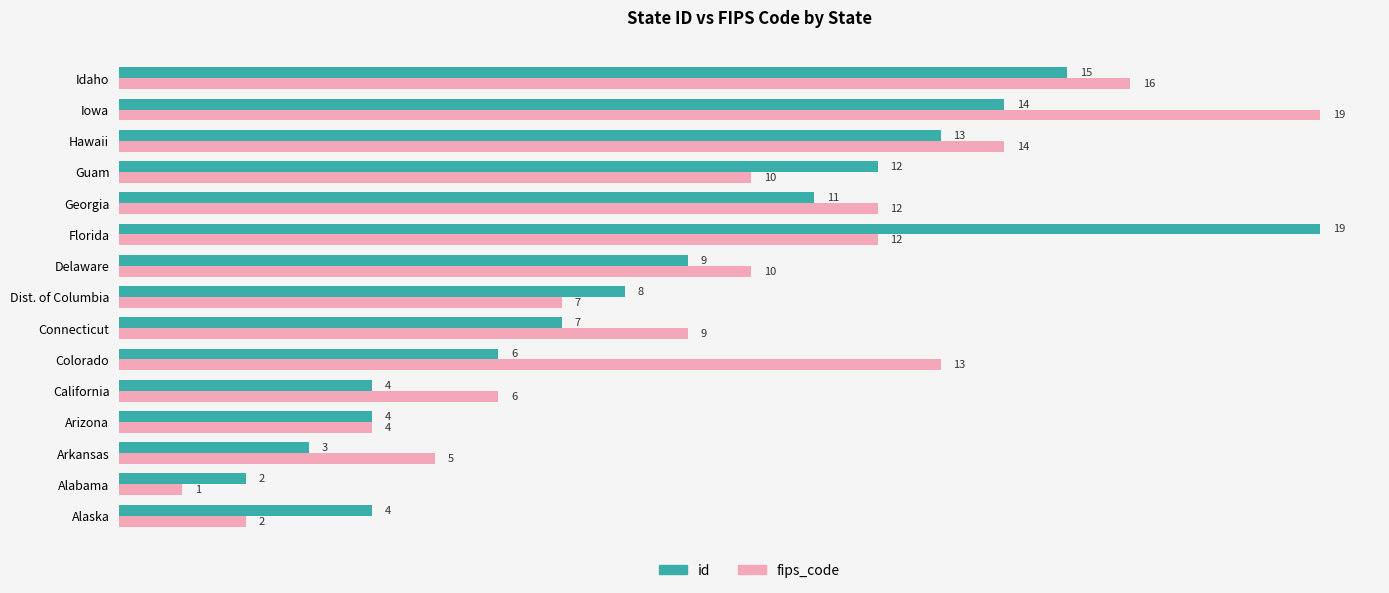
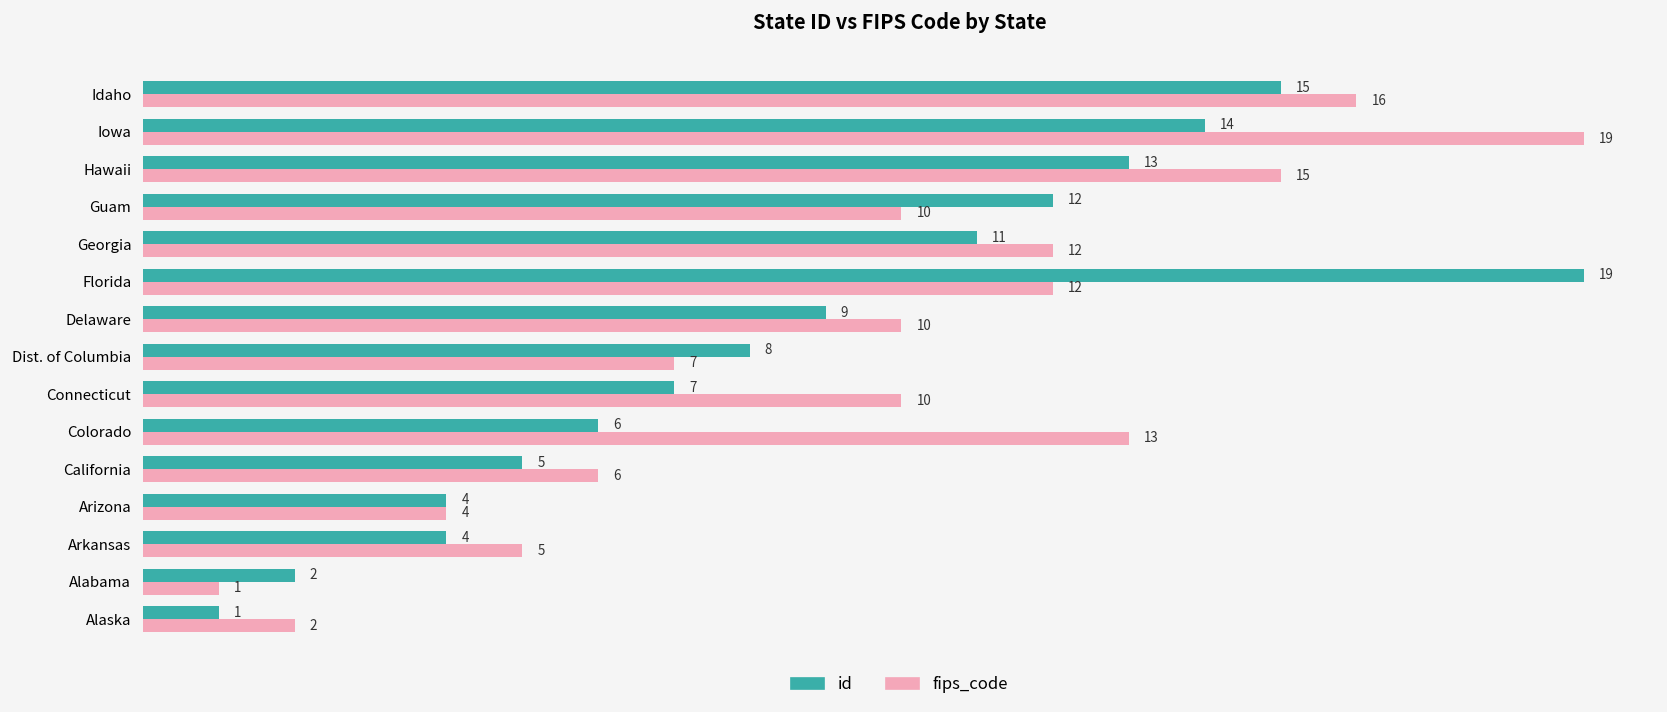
fips_code, Hawaii: 14 -> 15
fips_code, Connecticut: 9 -> 10
id, California: 4 -> 5
id, Arkansas: 3 -> 4
id, Alaska: 4 -> 1
